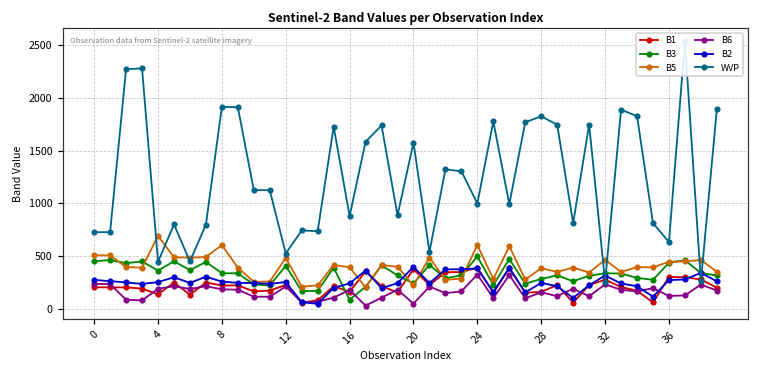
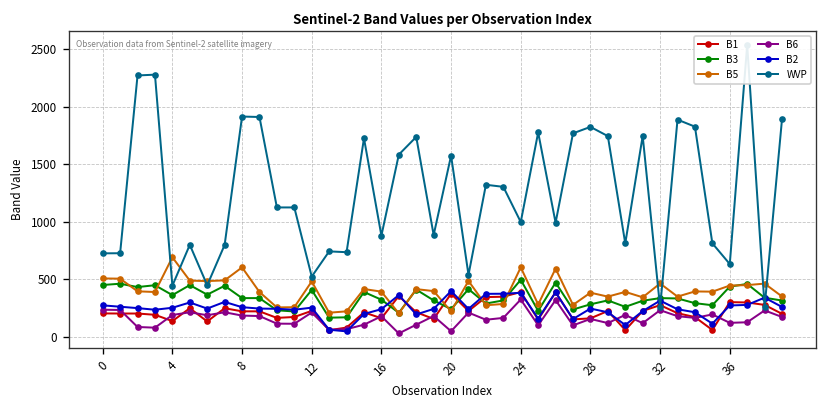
B3, 16: 100 -> 300
